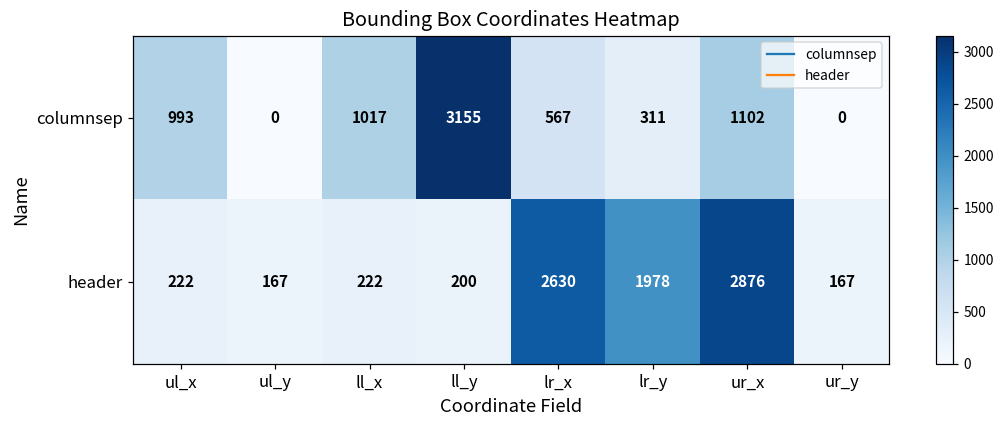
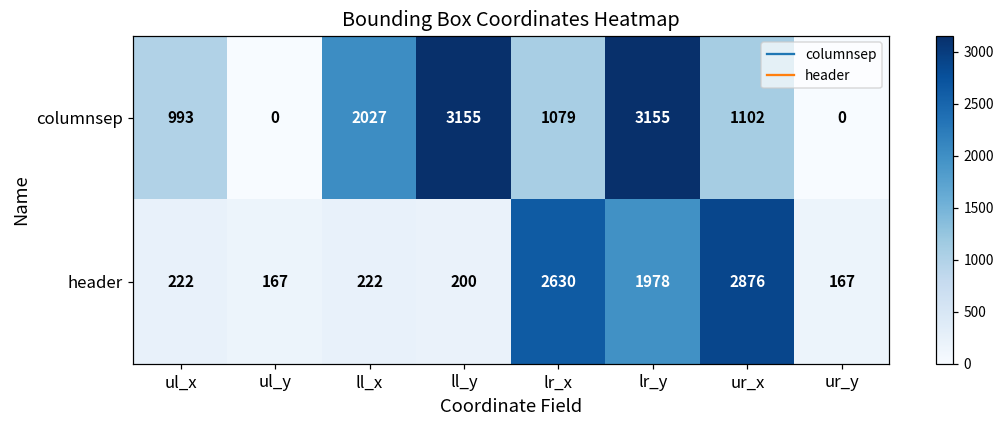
columnsep, ll_x: 1017 -> 2027
columnsep, lr_x: 567 -> 1079
columnsep, lr_y: 311 -> 3155
